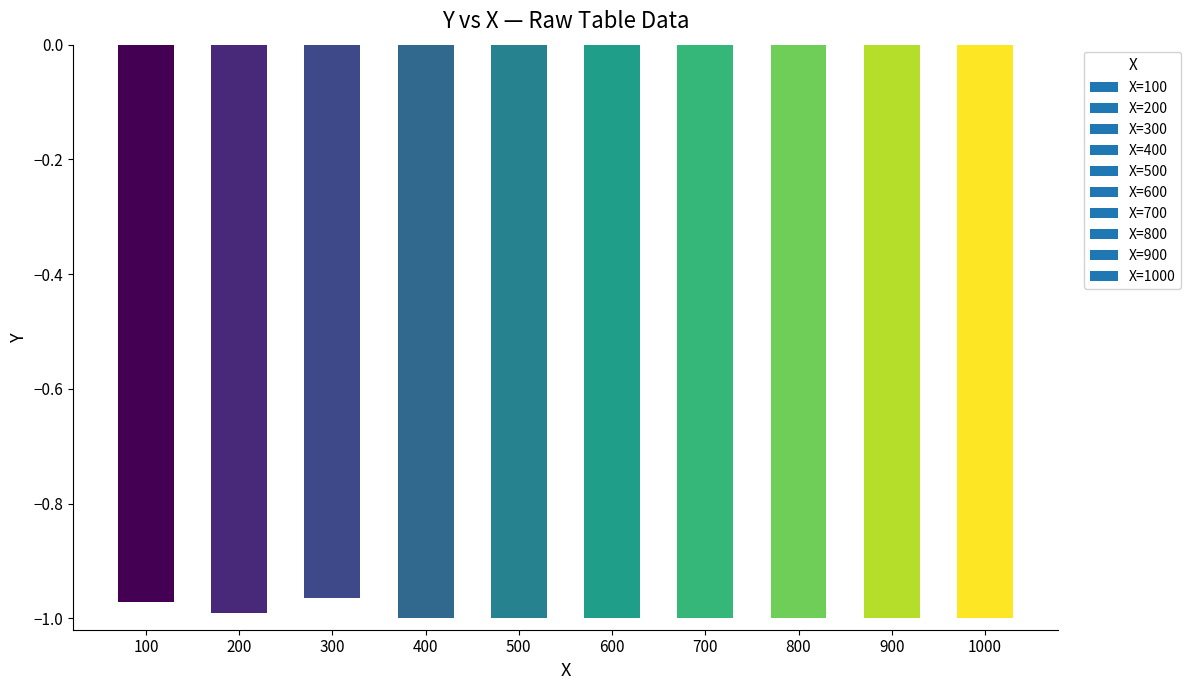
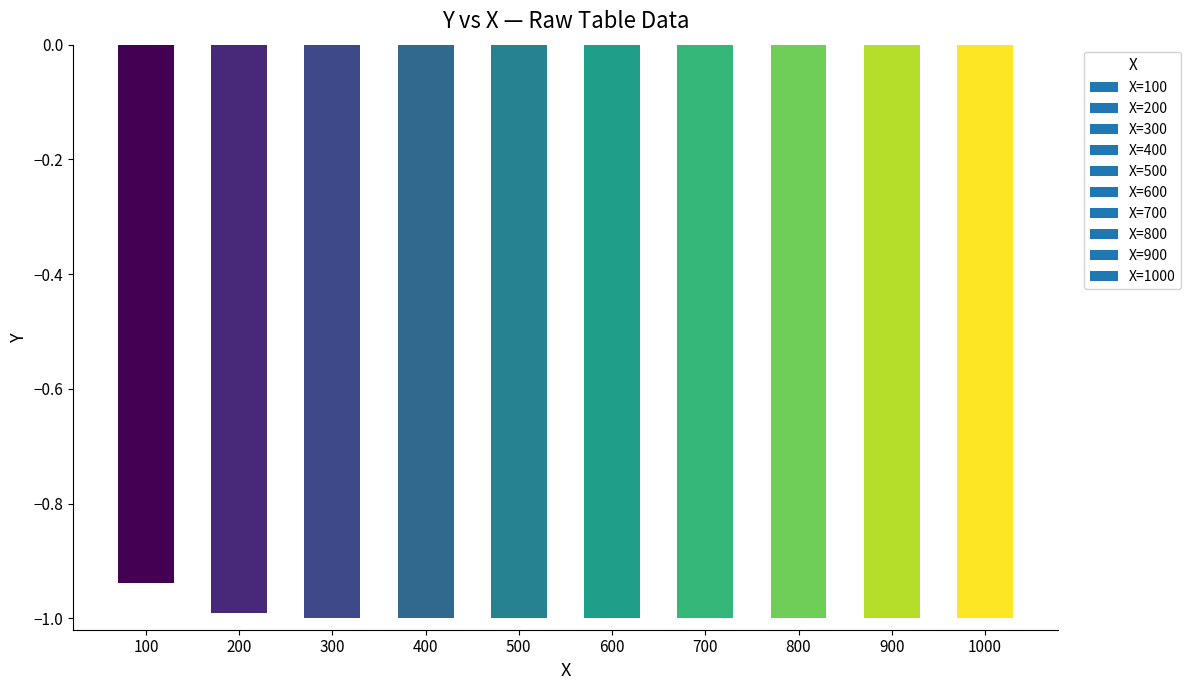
100: -0.97 -> -0.94
300: -0.96 -> -1.00
